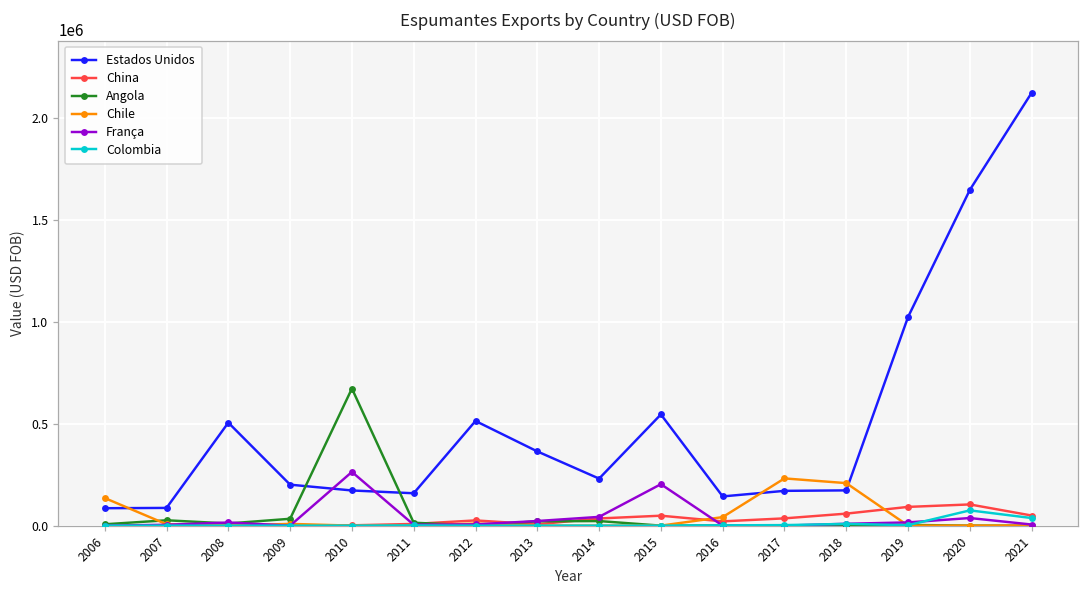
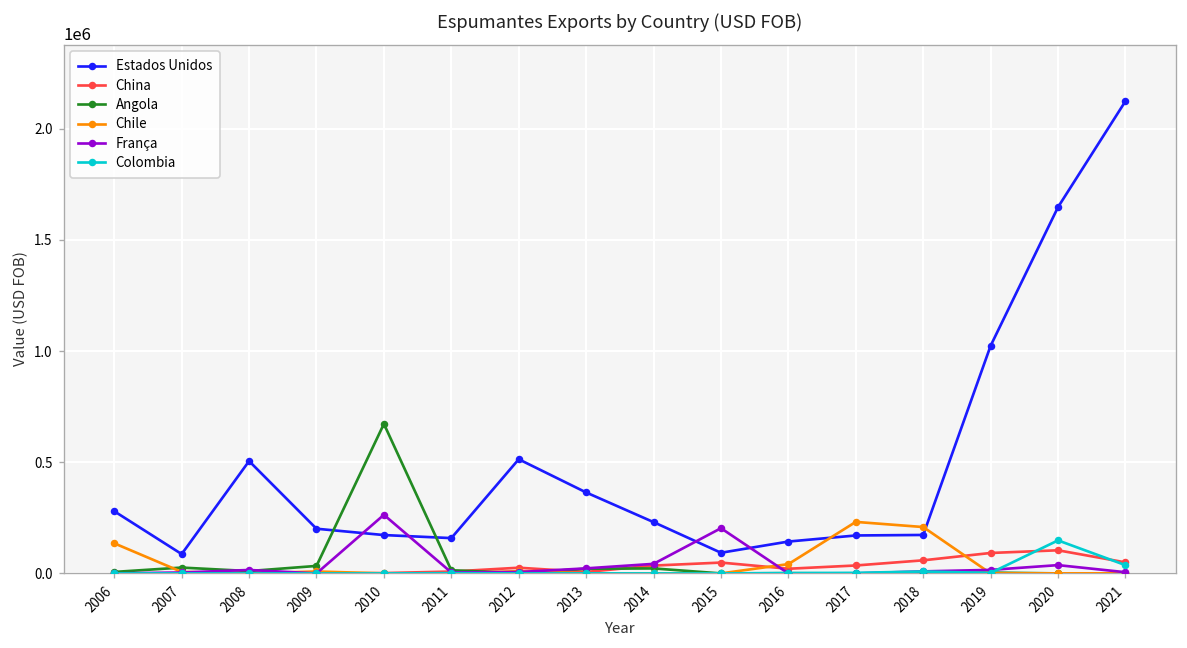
Estados Unidos, 2006: 90000 -> 280000
Estados Unidos, 2015: 550000 -> 90000
Colombia, 2020: 70000 -> 150000
